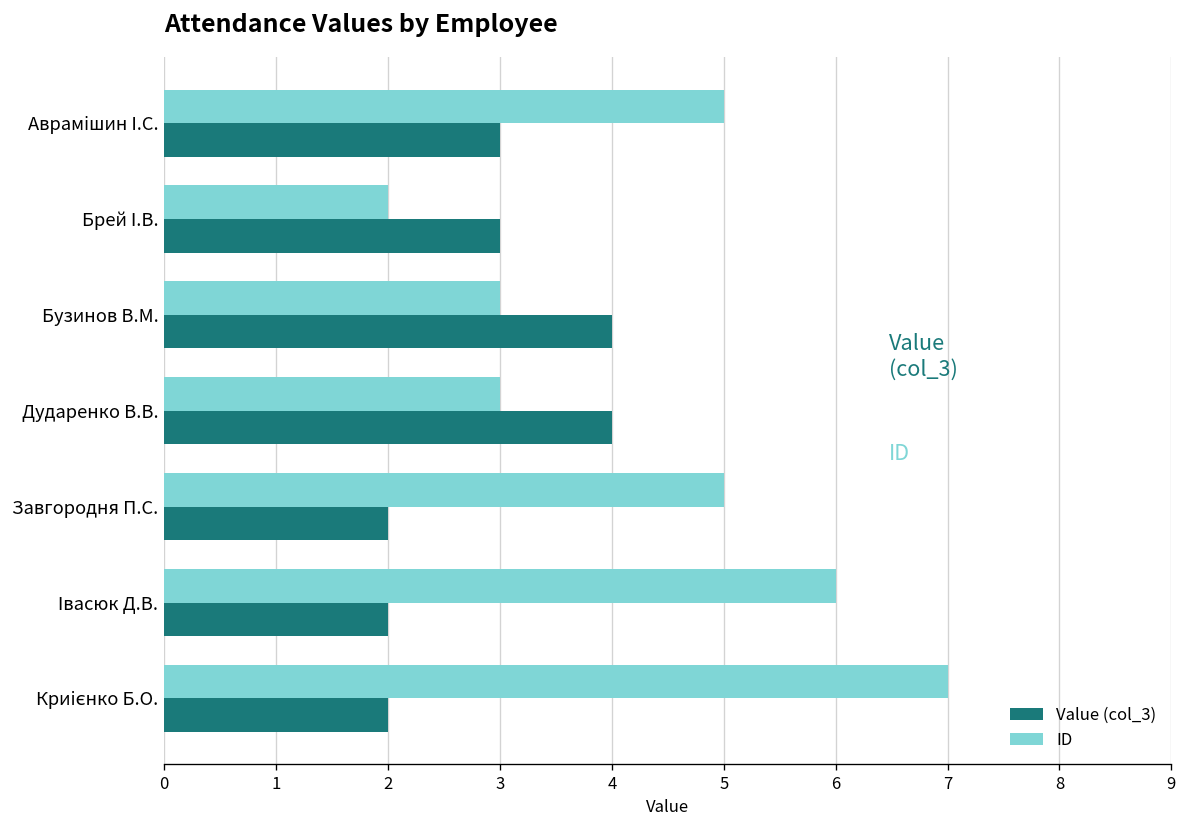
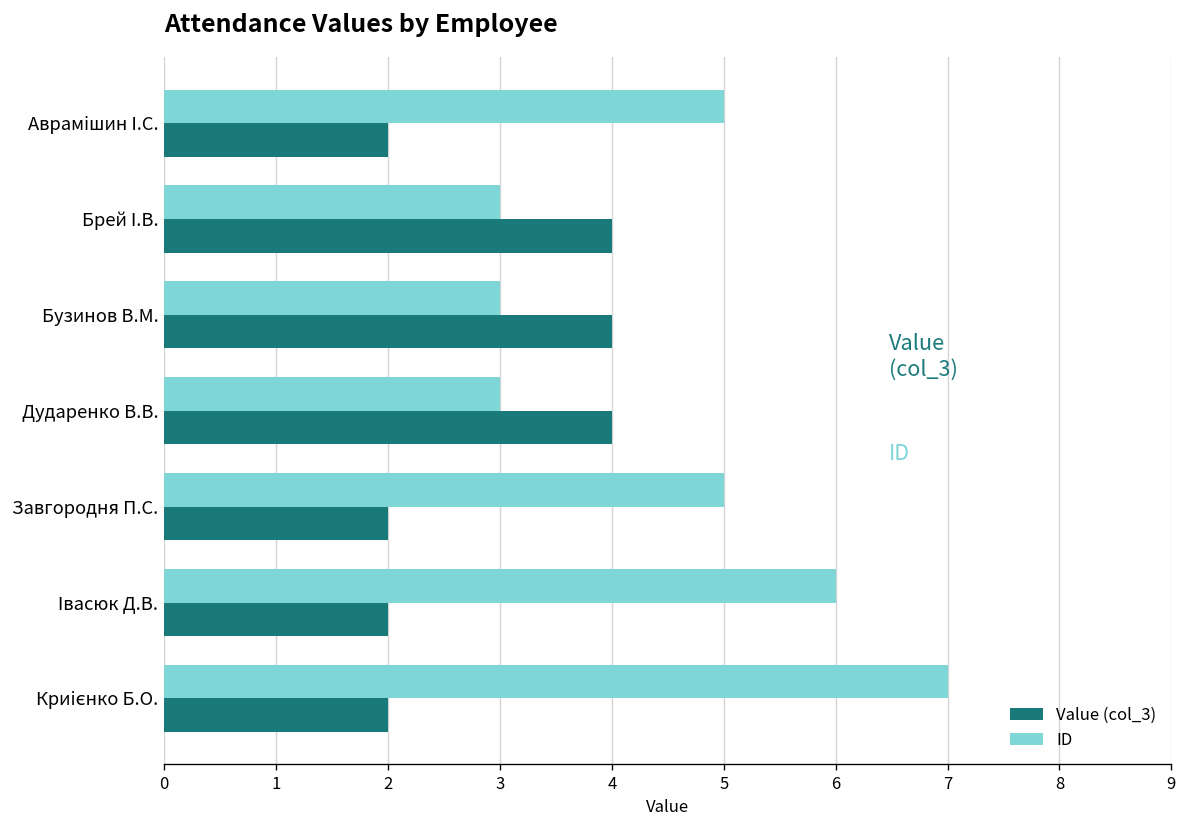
Value (col_3), Аврамішин І.С.: 3 -> 2
ID, Брей І.В.: 2 -> 3
Value (col_3), Брей І.В.: 3 -> 4
